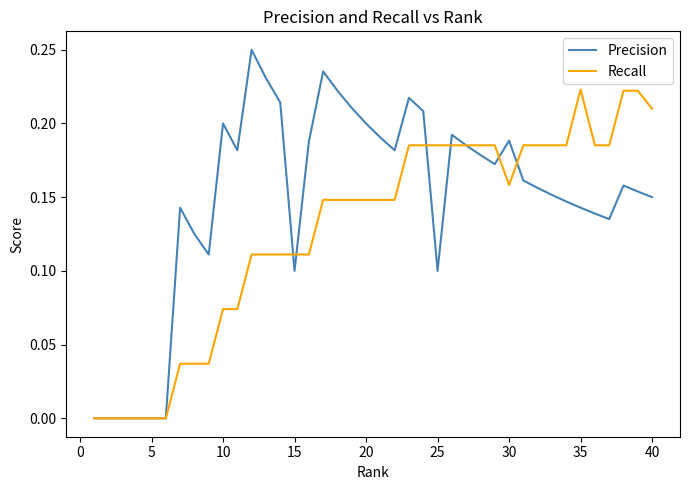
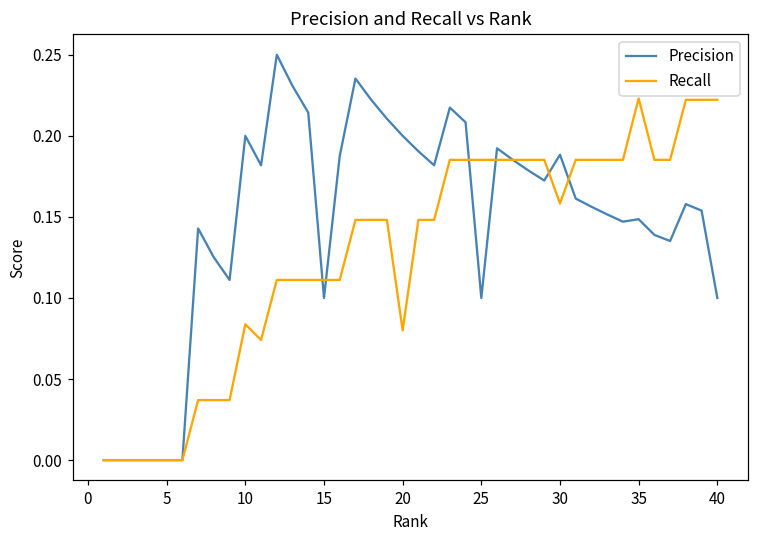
Recall, 10: 0.074 -> 0.084
Recall, 20: 0.148 -> 0.080
Precision, 35: 0.143 -> 0.149
Precision, 40: 0.15 -> 0.10
Recall, 40: 0.210 -> 0.222
